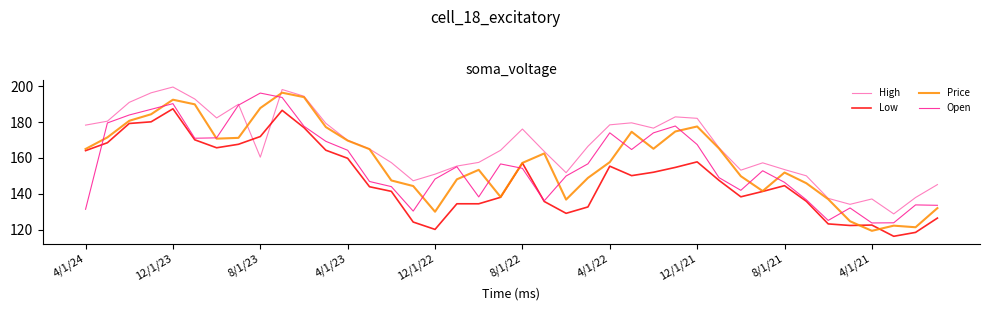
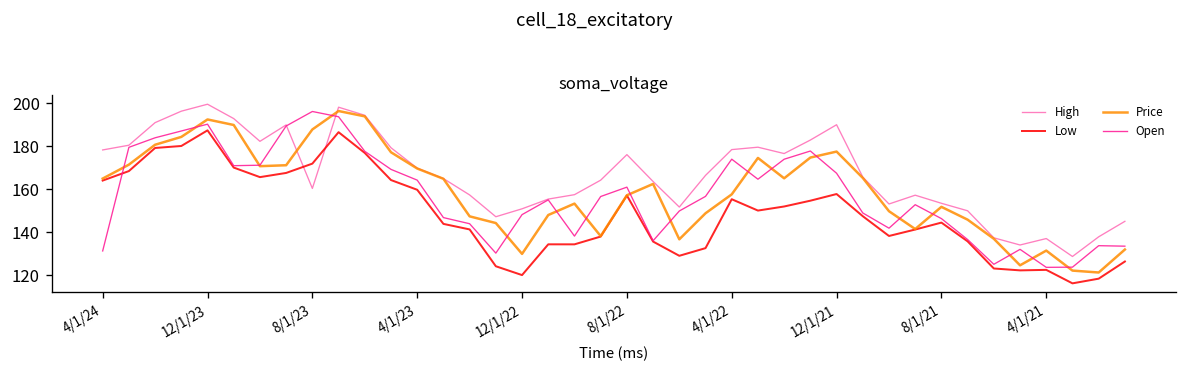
Open, 8/1/22: 154 -> 161
High, 12/1/21: 182 -> 190
Price, 4/1/21: 119 -> 131
